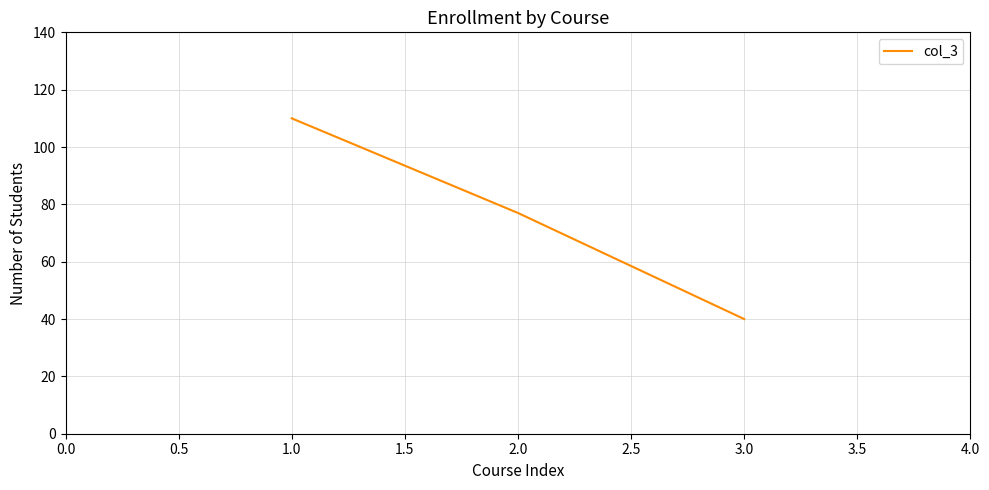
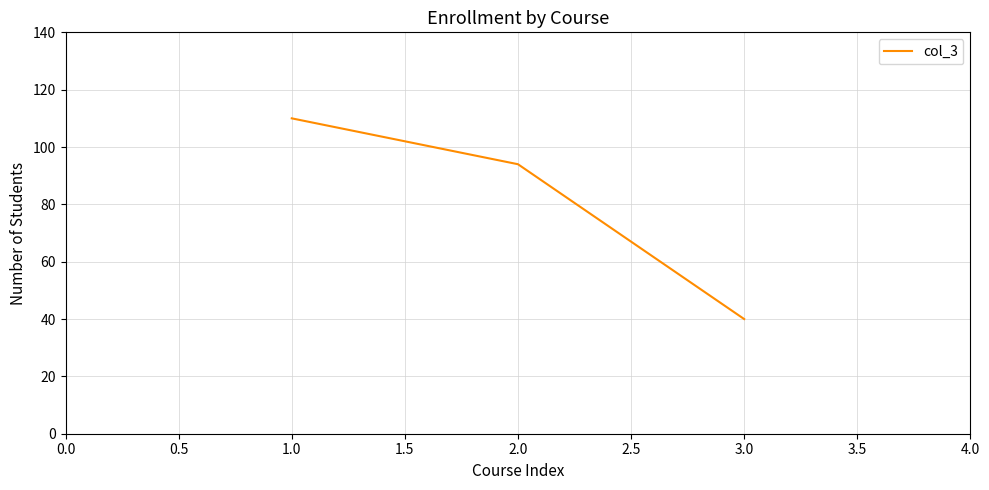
2.0: 77 -> 94
